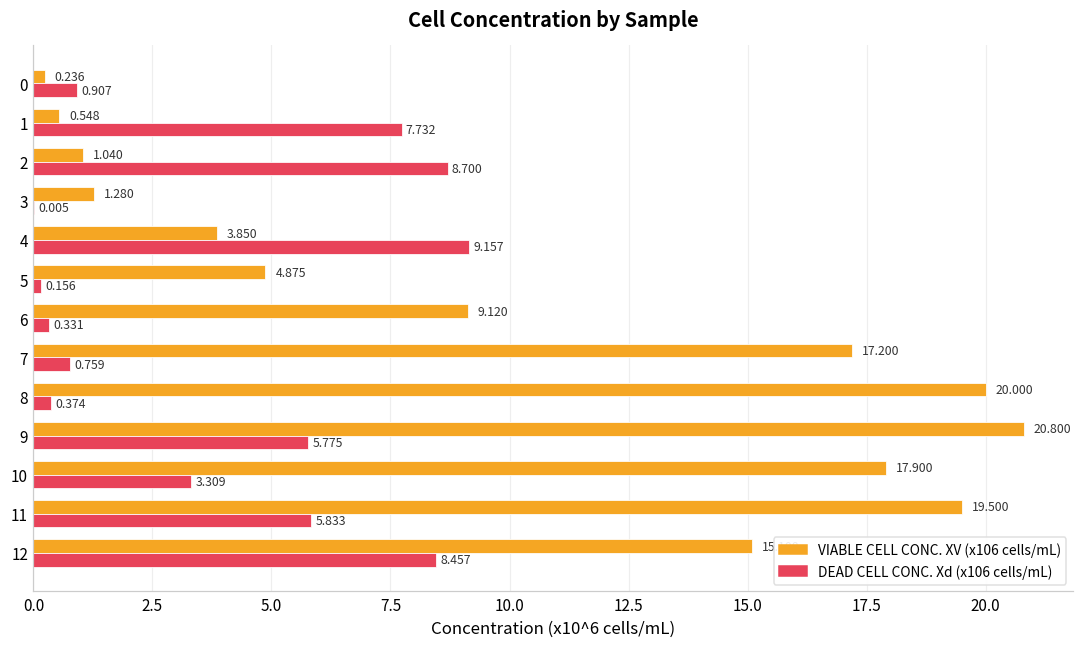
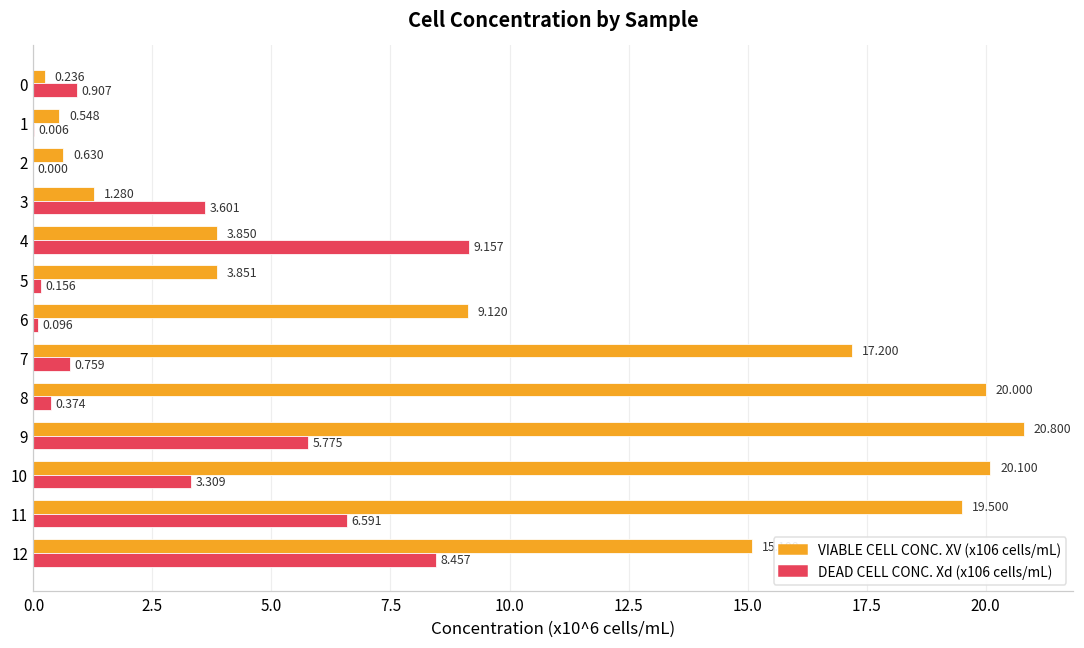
DEAD CELL CONC. Xd (x106 cells/mL), 1: 7.732 -> 0.006
VIABLE CELL CONC. XV (x106 cells/mL), 2: 1.040 -> 0.630
DEAD CELL CONC. Xd (x106 cells/mL), 2: 8.700 -> 0.000
DEAD CELL CONC. Xd (x106 cells/mL), 3: 0.005 -> 3.601
VIABLE CELL CONC. XV (x106 cells/mL), 5: 4.875 -> 3.851
DEAD CELL CONC. Xd (x106 cells/mL), 6: 0.331 -> 0.096
VIABLE CELL CONC. XV (x106 cells/mL), 10: 17.900 -> 20.100
DEAD CELL CONC. Xd (x106 cells/mL), 11: 5.833 -> 6.591
